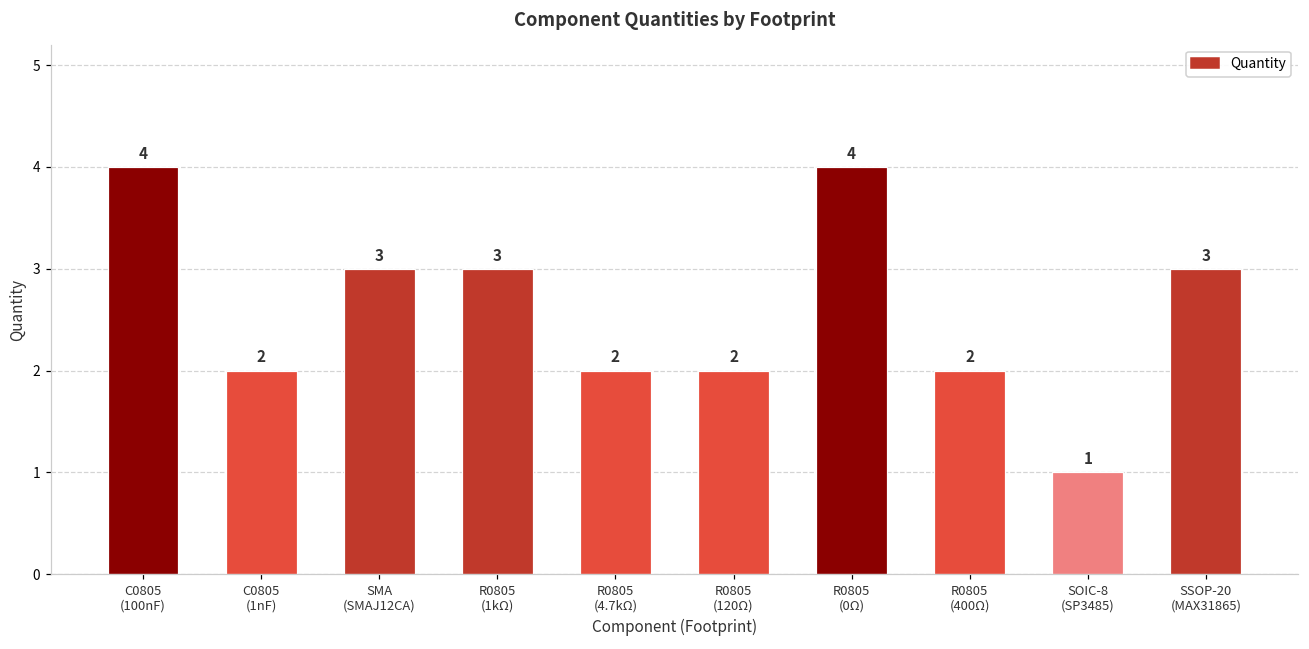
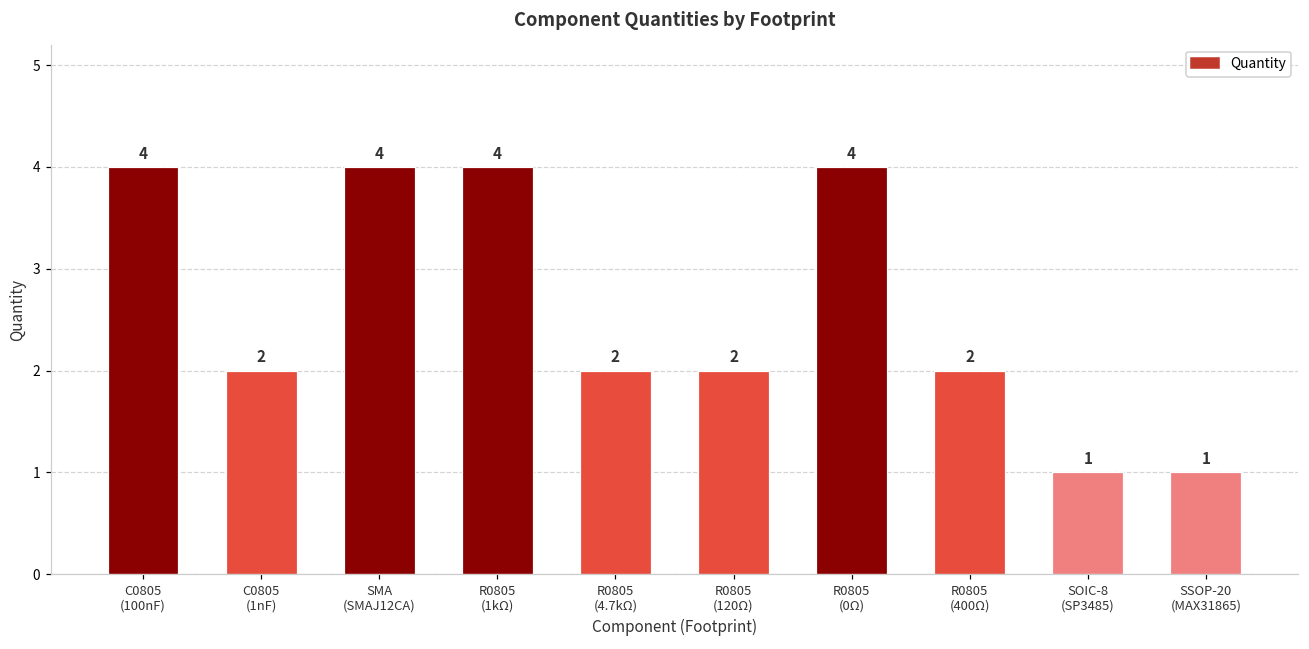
SMA (SMAJ12CA): 3 -> 4
R0805 (1kΩ): 3 -> 4
SSOP-20 (MAX31865): 3 -> 1
